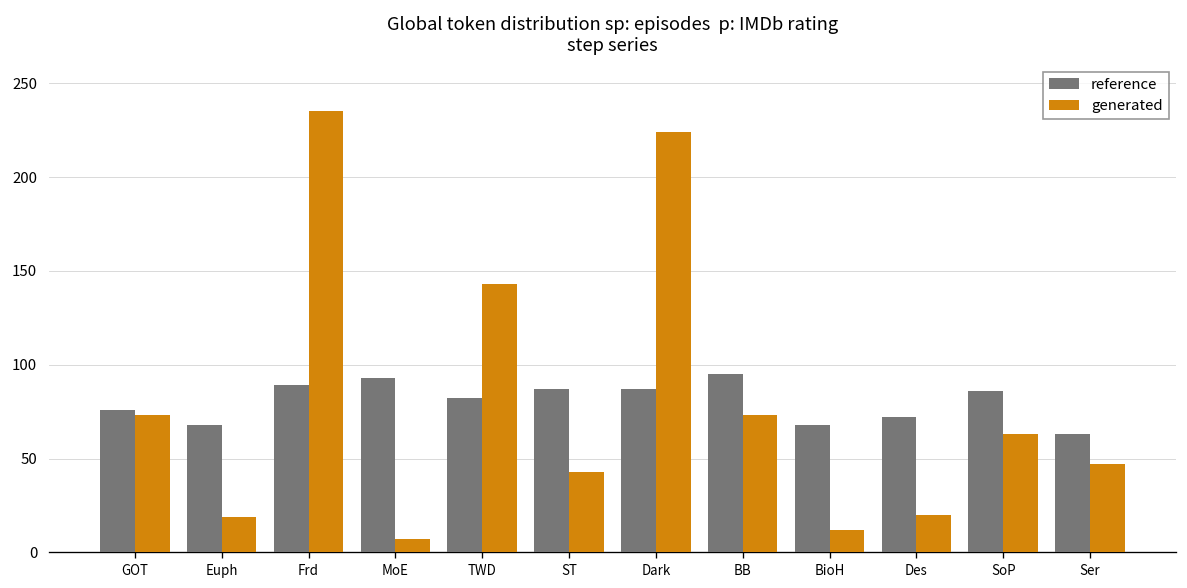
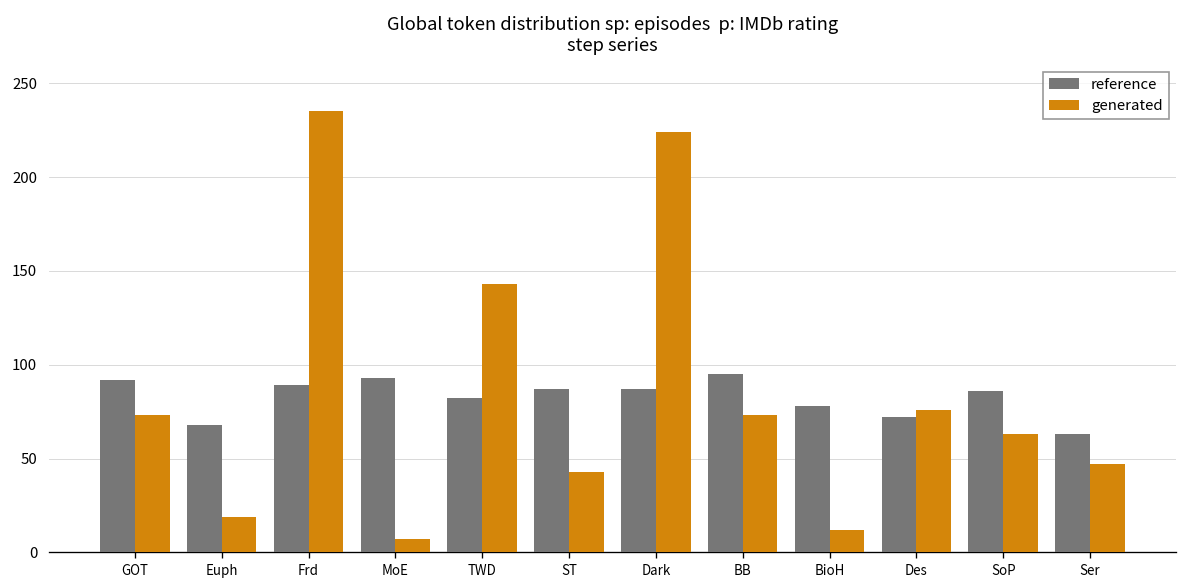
reference, GOT: 76 -> 92
reference, BioH: 68 -> 78
generated, Des: 20 -> 76
